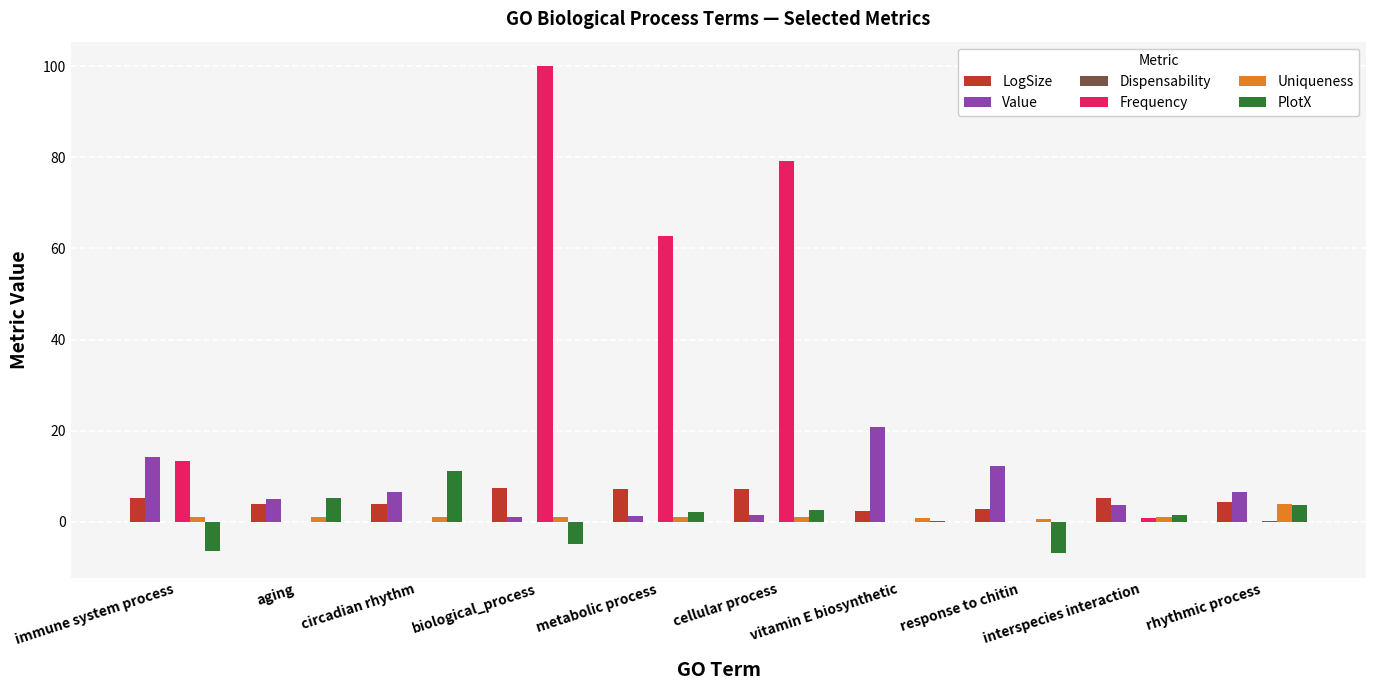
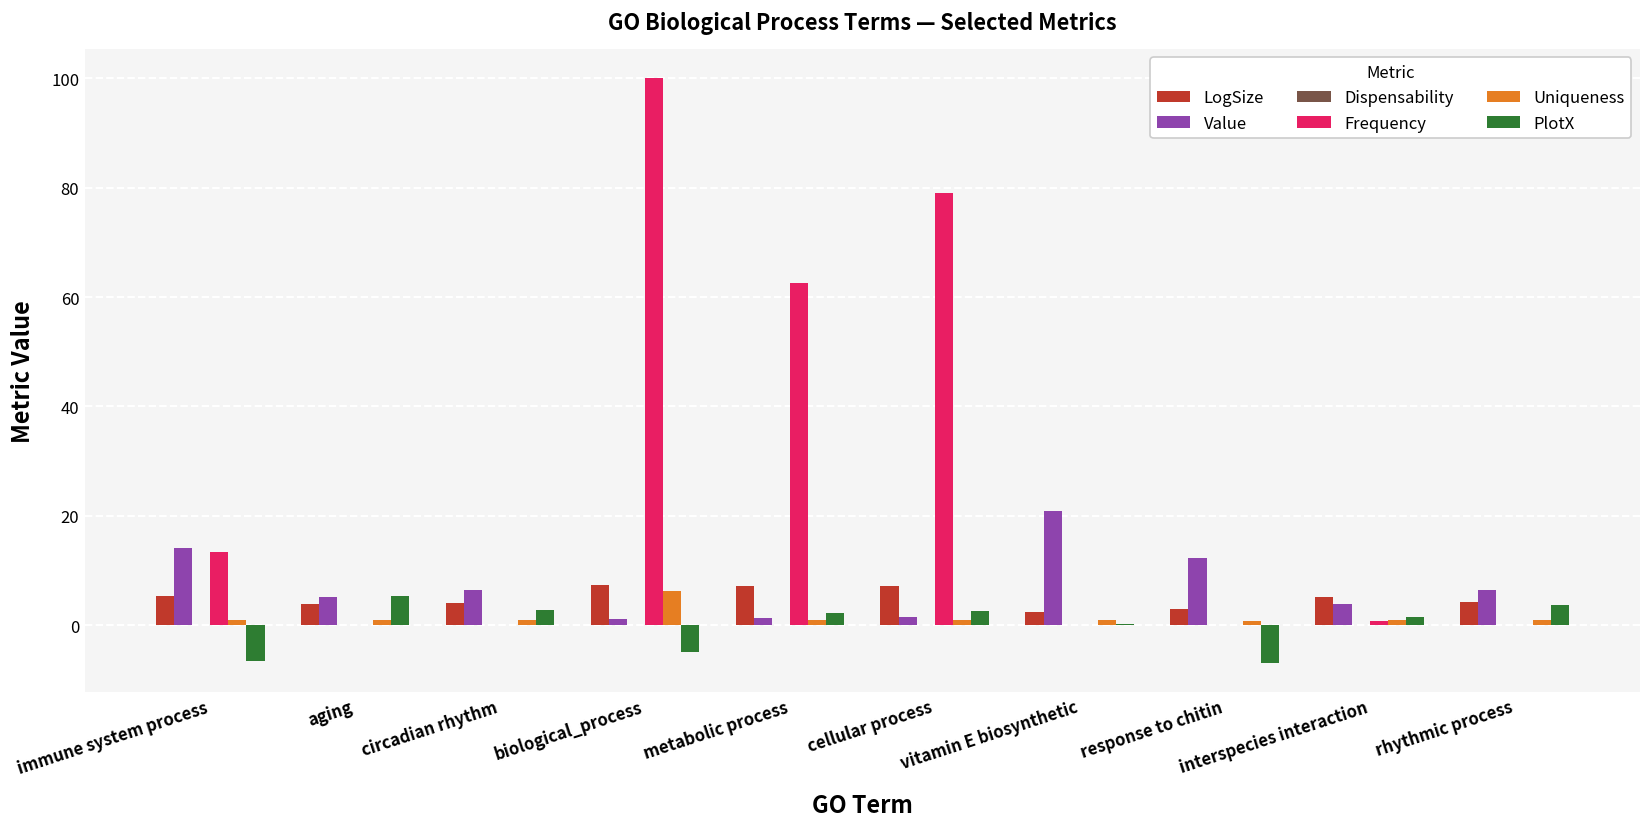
PlotX, circadian rhythm: 11 -> 3
Uniqueness, biological_process: 1 -> 6
Uniqueness, rhythmic process: 4 -> 1
